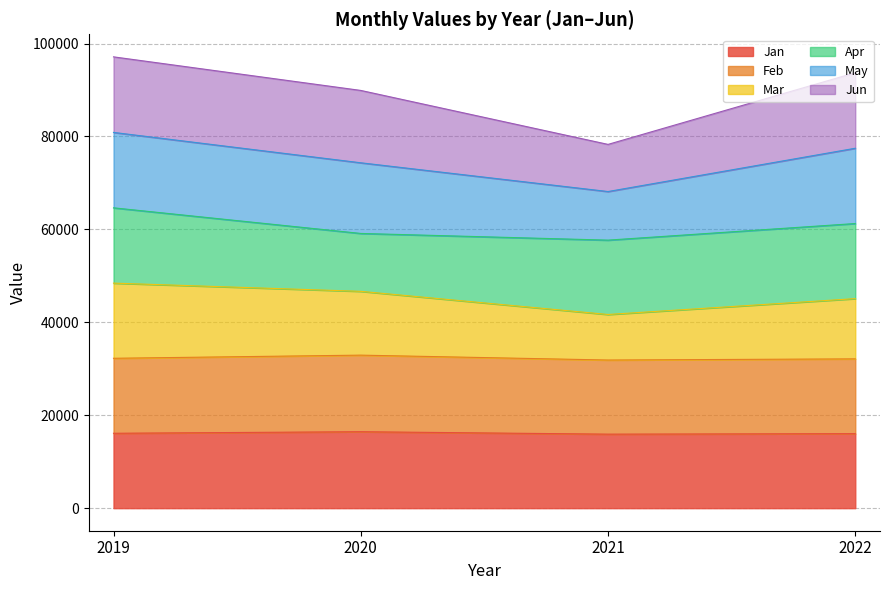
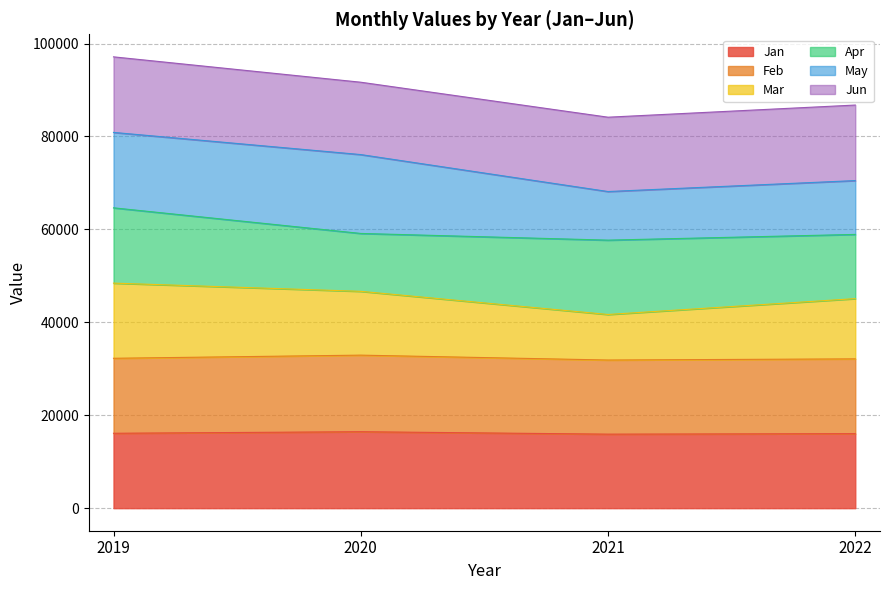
May, 2020: 15000 -> 17000
Jun, 2021: 10000 -> 16000
Apr, 2022: 16000 -> 14000
May, 2022: 16000 -> 12000
